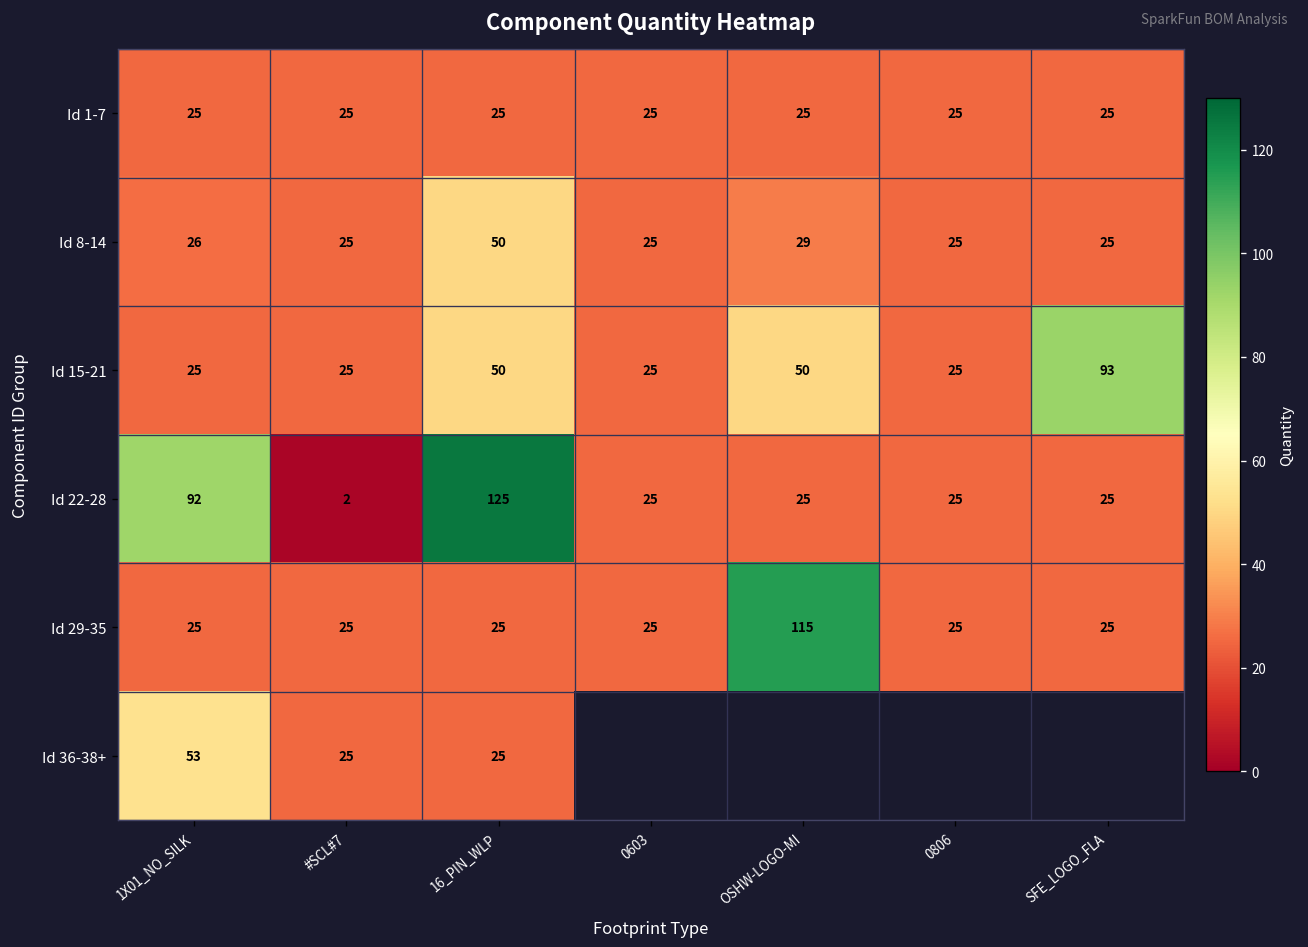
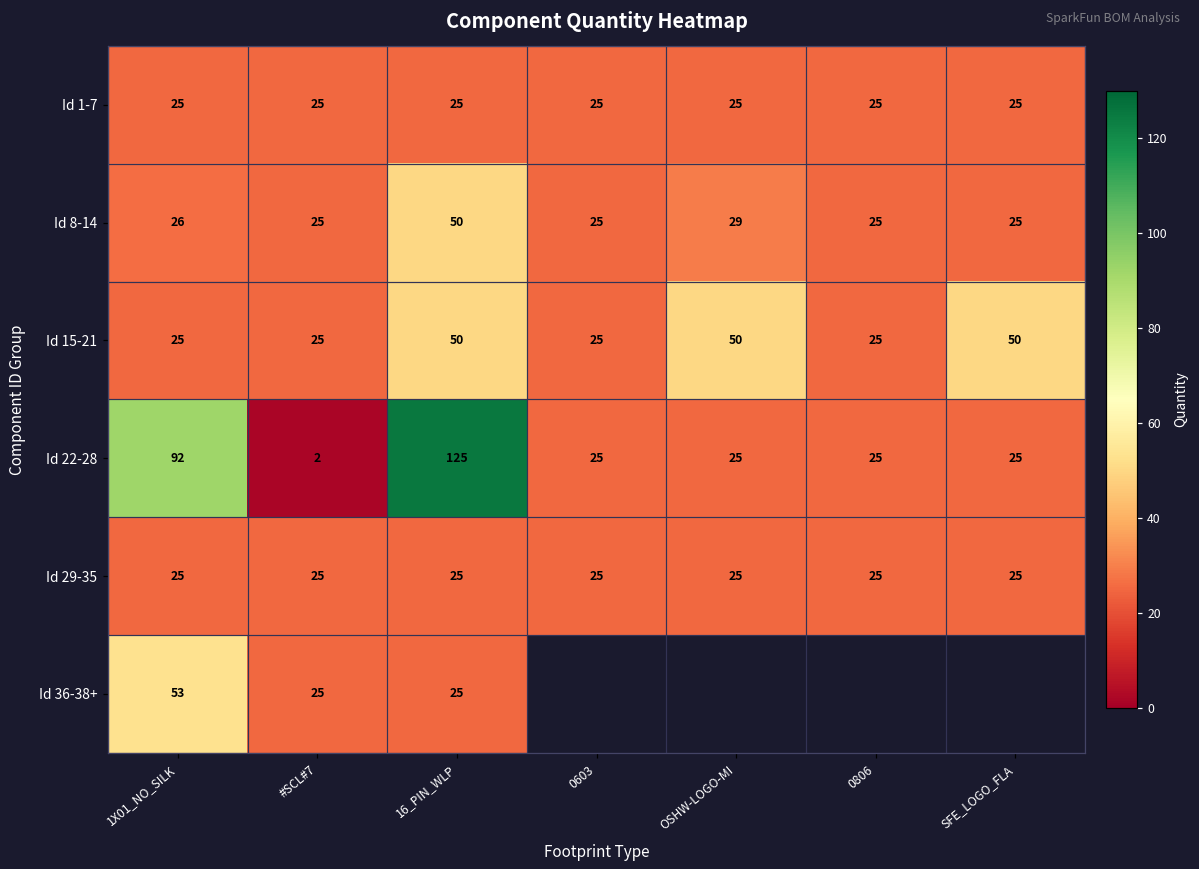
Id 15-21, SFE_LOGO_FLA: 93 -> 50
Id 29-35, OSHW-LOGO-MI: 115 -> 25
